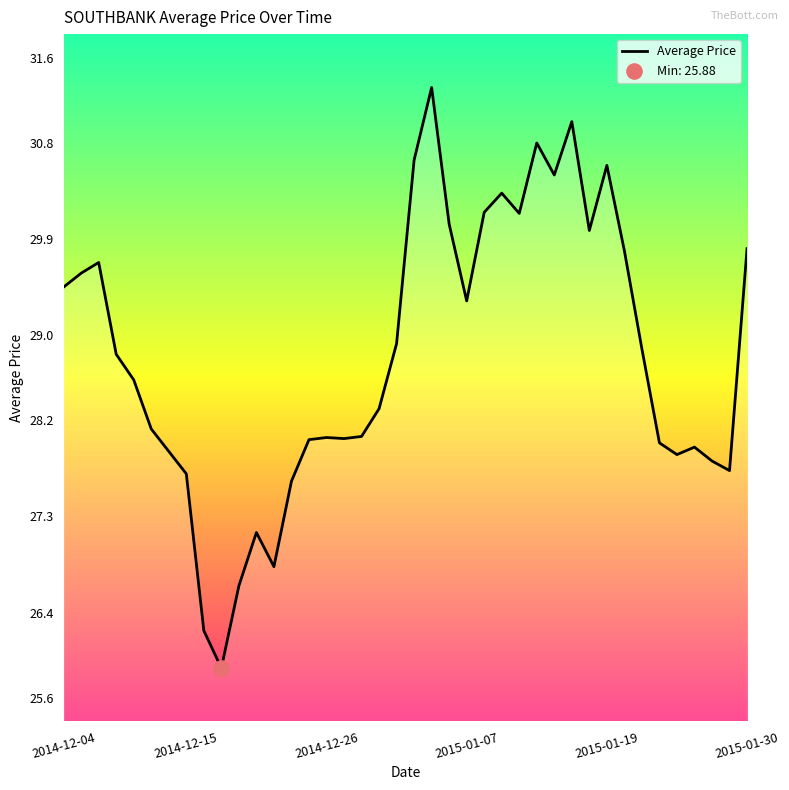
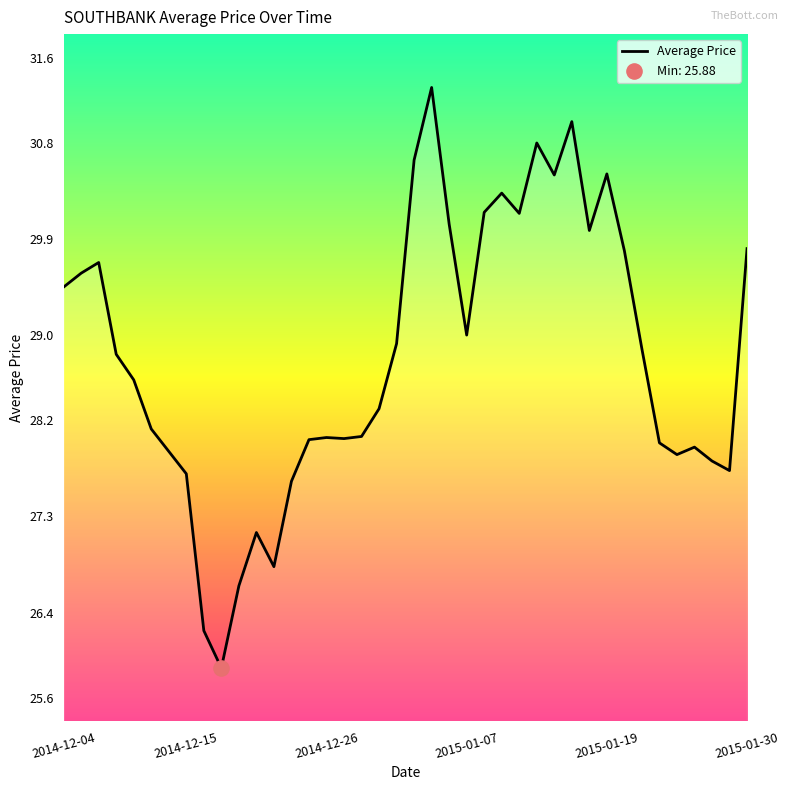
Average Price, 2015-01-07: 29.32 -> 29.00
Average Price, 2015-01-19: 30.59 -> 30.51
